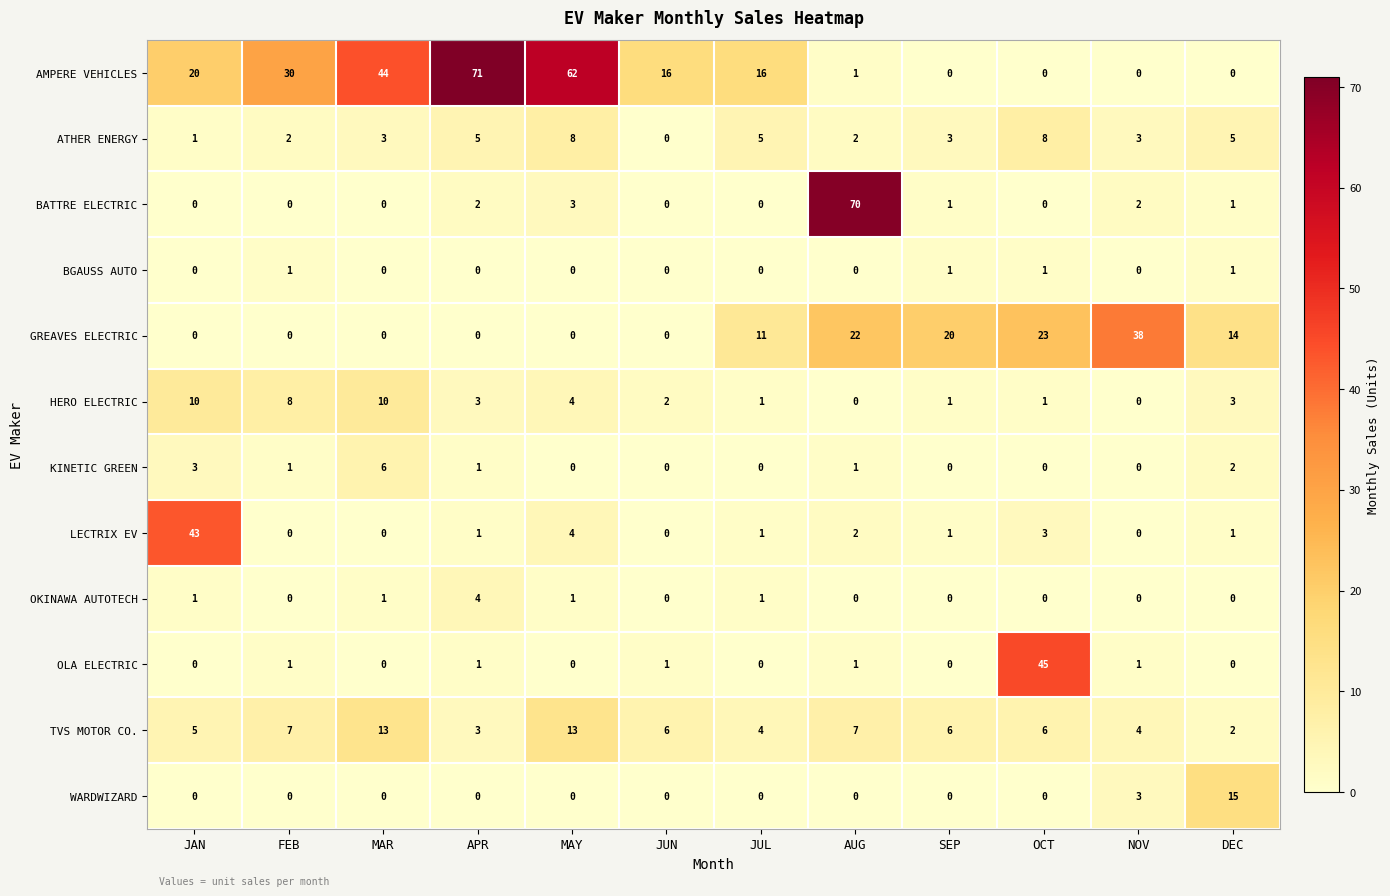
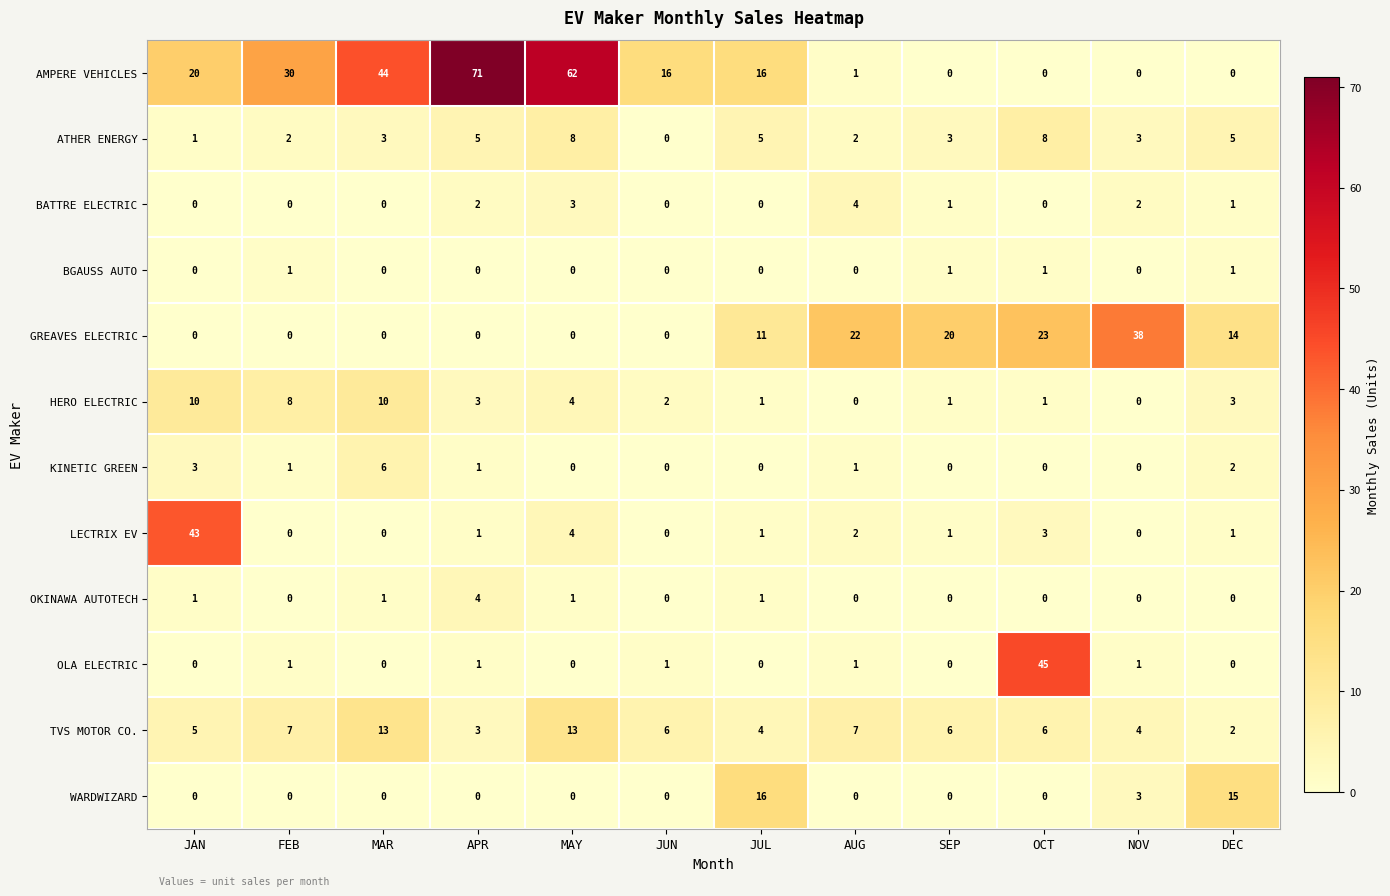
BATTRE ELECTRIC, AUG: 70 -> 4
WARDWIZARD, JUL: 0 -> 16
